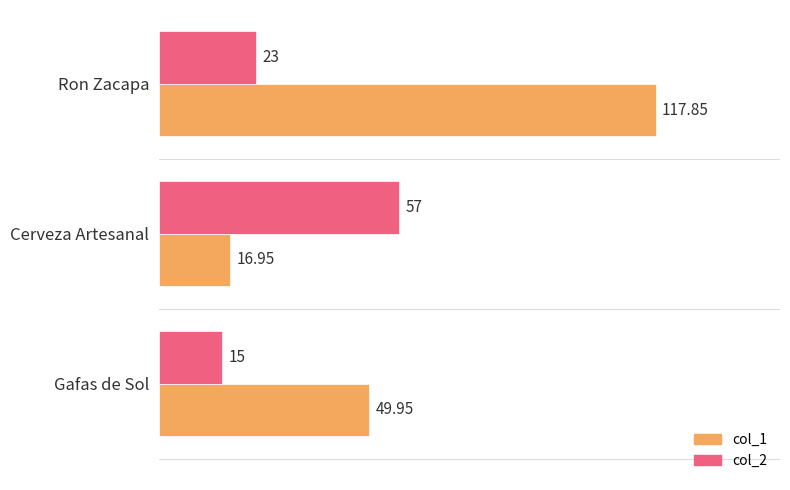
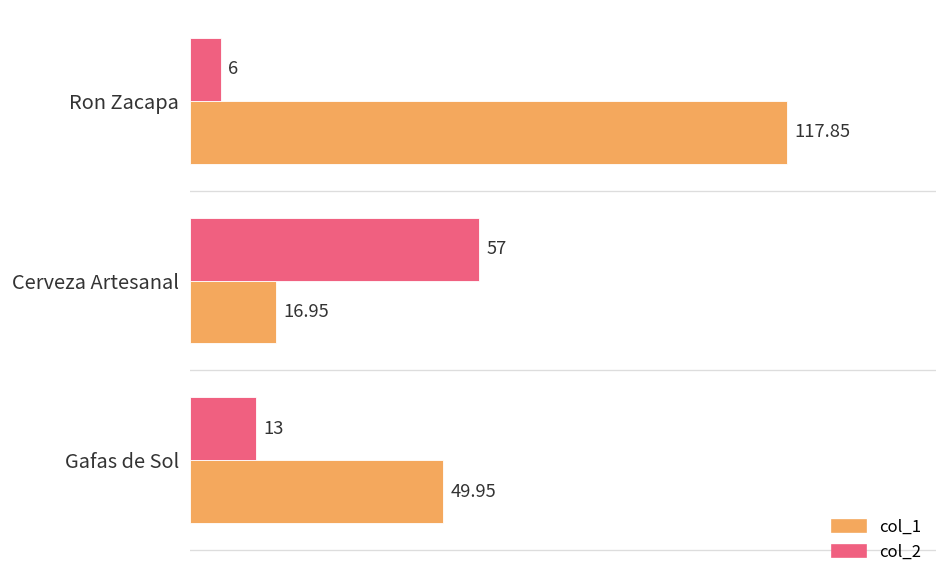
col_2, Ron Zacapa: 23 -> 6
col_2, Gafas de Sol: 15 -> 13
